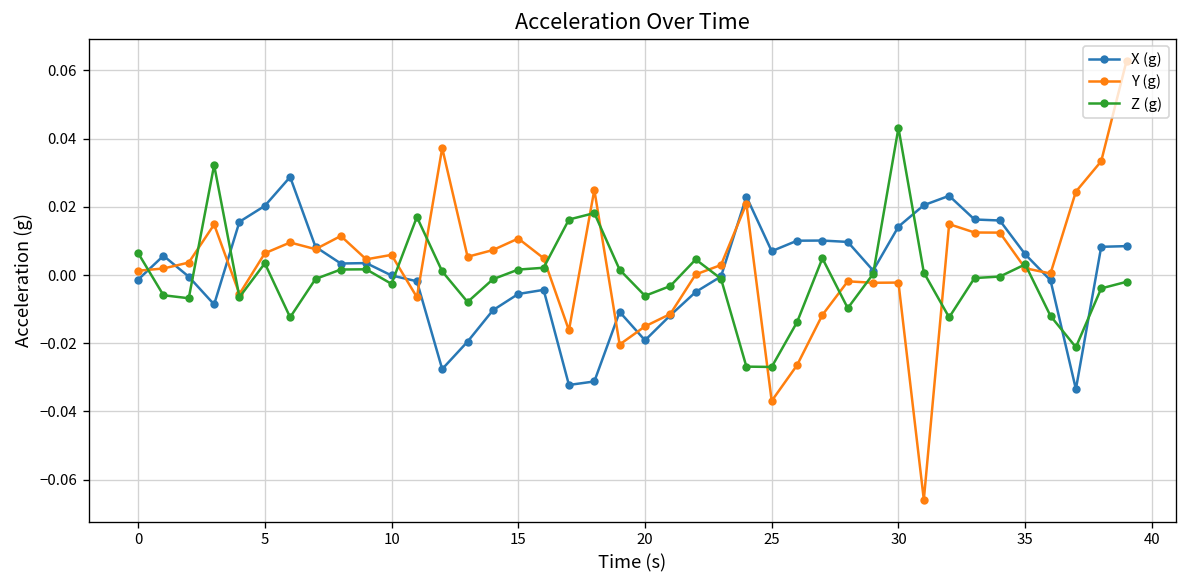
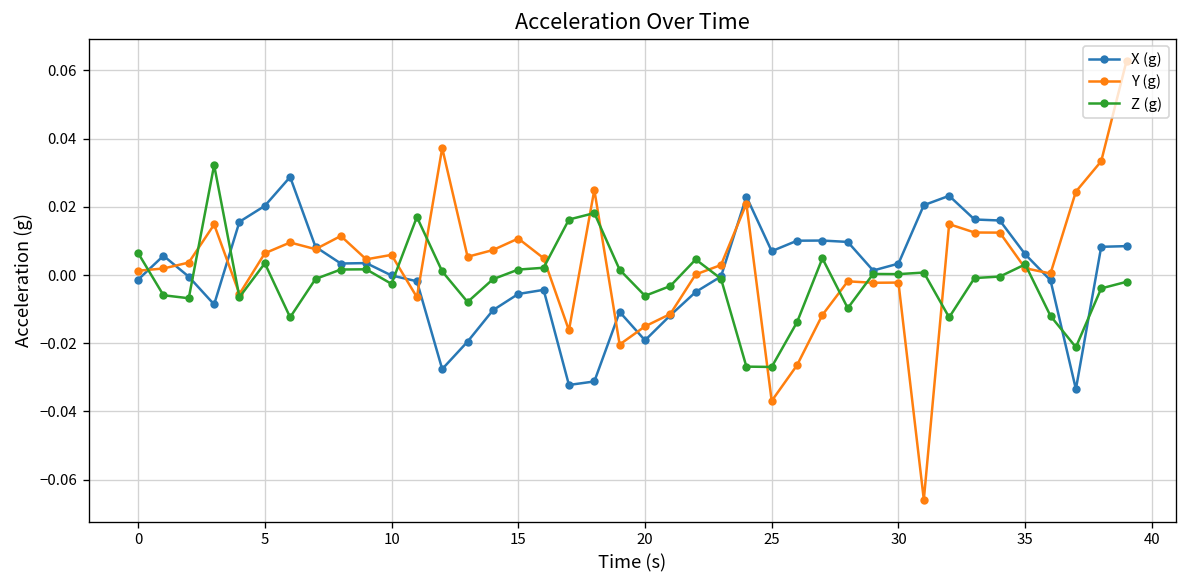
X (g), 30: 0.014 -> 0.003
Z (g), 30: 0.043 -> 0.000
